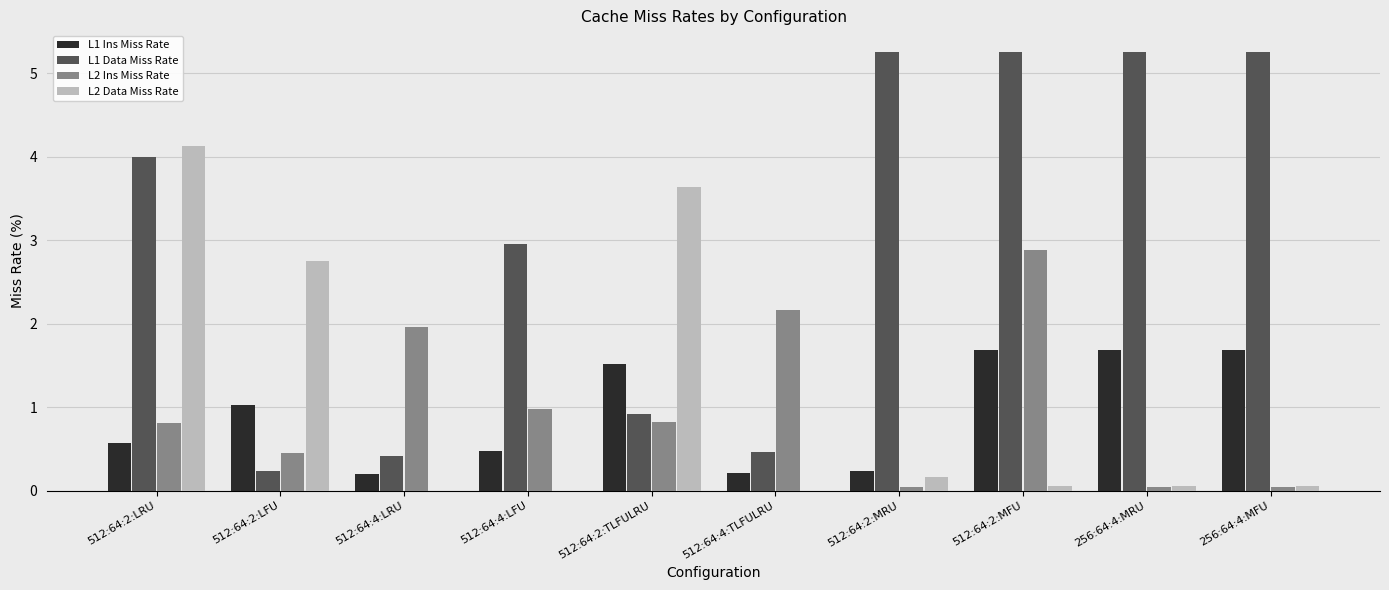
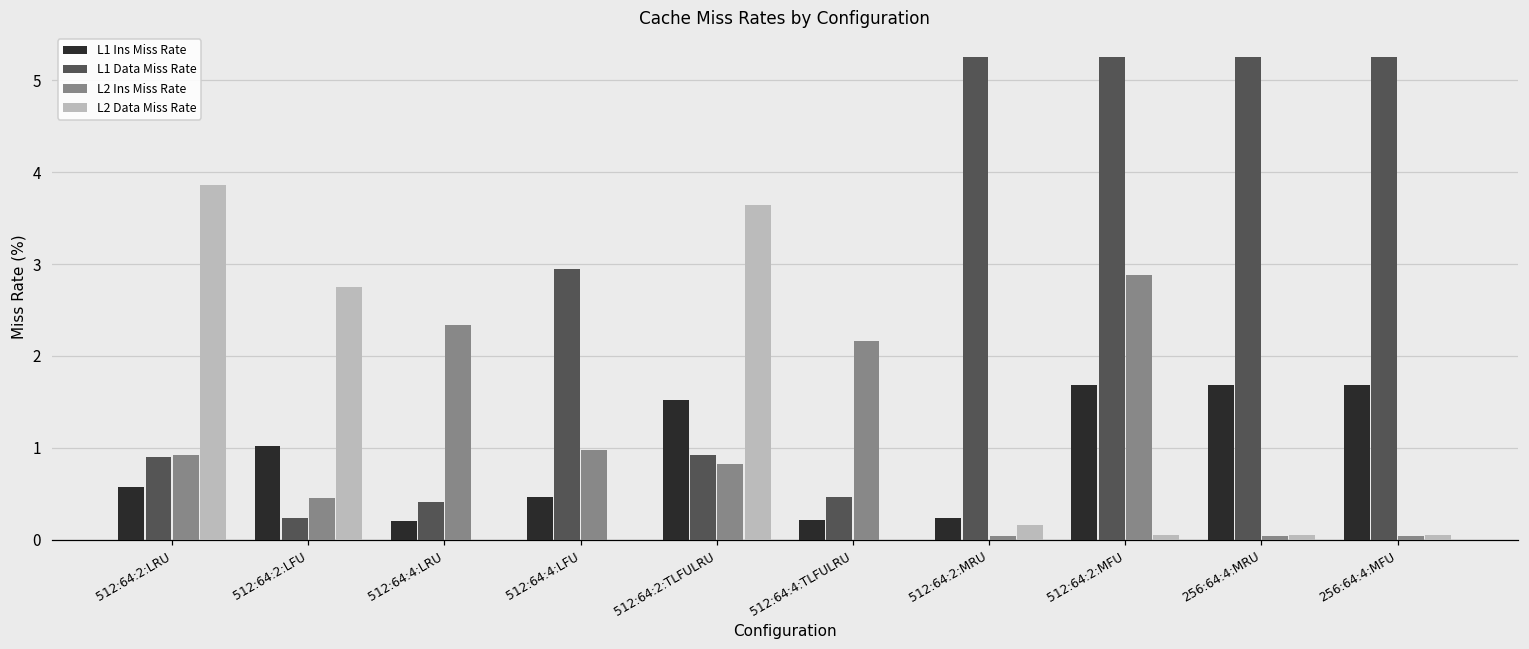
L1 Data Miss Rate, 512:64:2:LRU: 4.0 -> 0.9
L2 Ins Miss Rate, 512:64:2:LRU: 0.8 -> 0.9
L2 Data Miss Rate, 512:64:2:LRU: 4.1 -> 3.9
L2 Ins Miss Rate, 512:64:4:LRU: 2.0 -> 2.3
